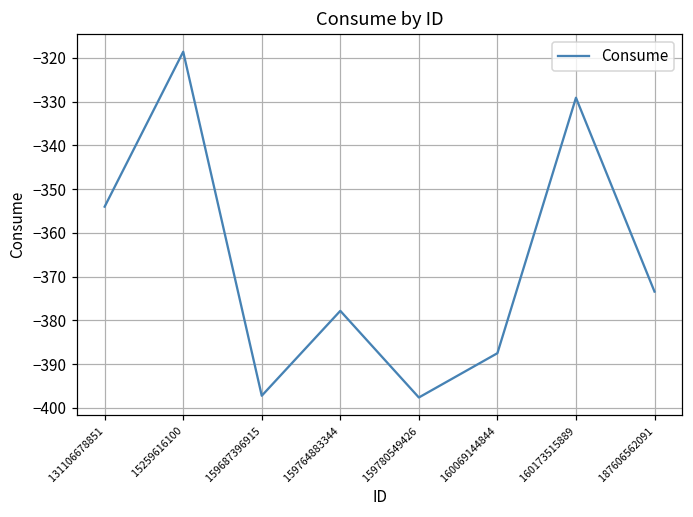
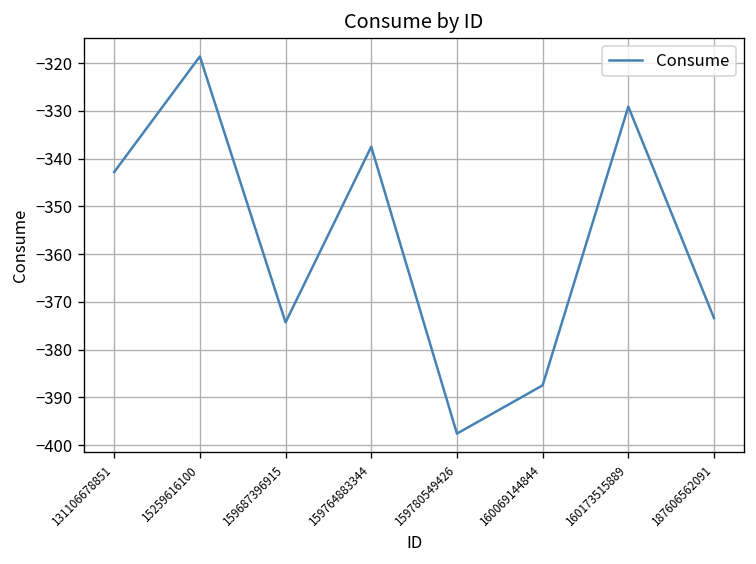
131106678851: -354 -> -343
159687396915: -397 -> -374
159764883344: -378 -> -338
